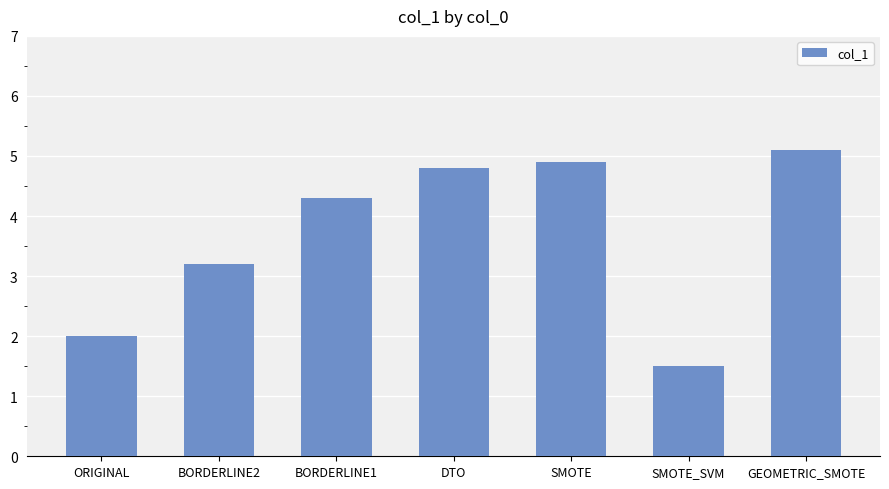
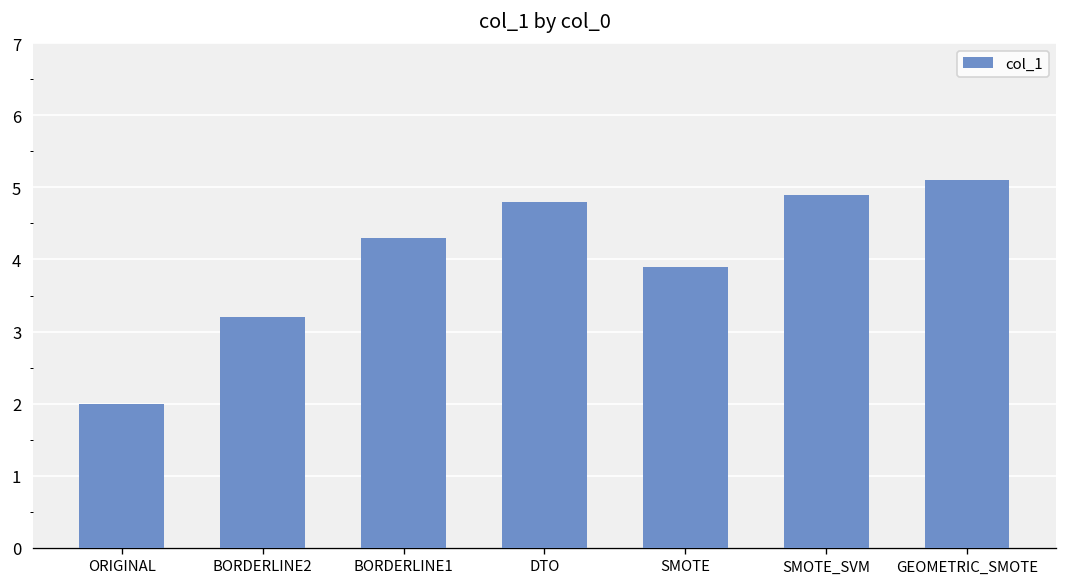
SMOTE: 4.9 -> 3.9
SMOTE_SVM: 1.5 -> 4.9
